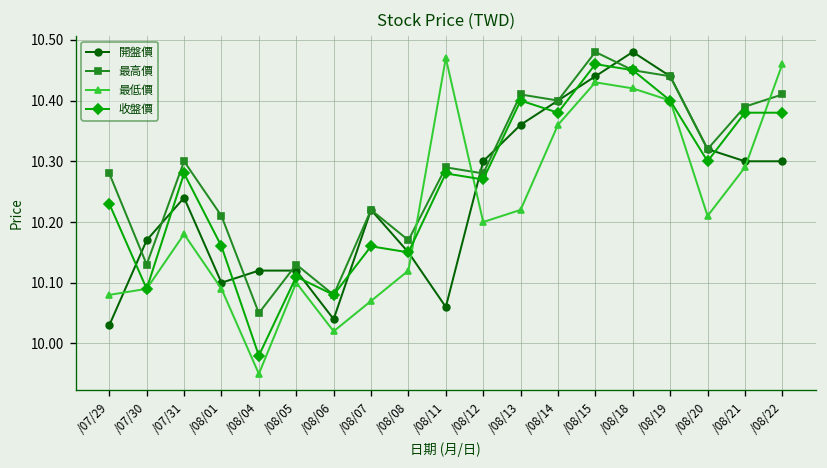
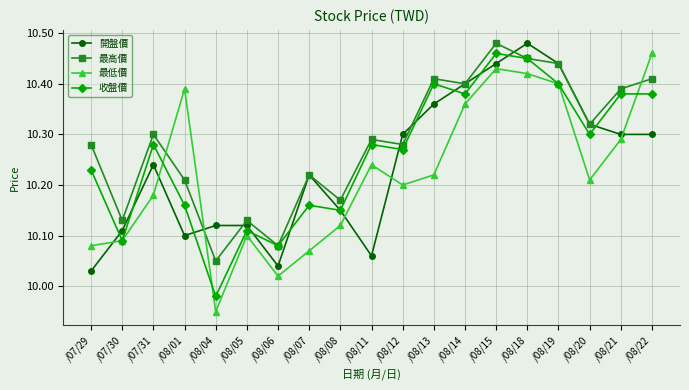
開盤價, /07/30: 10.17 -> 10.11
最低價, /08/01: 10.09 -> 10.39
最低價, /08/11: 10.47 -> 10.24
